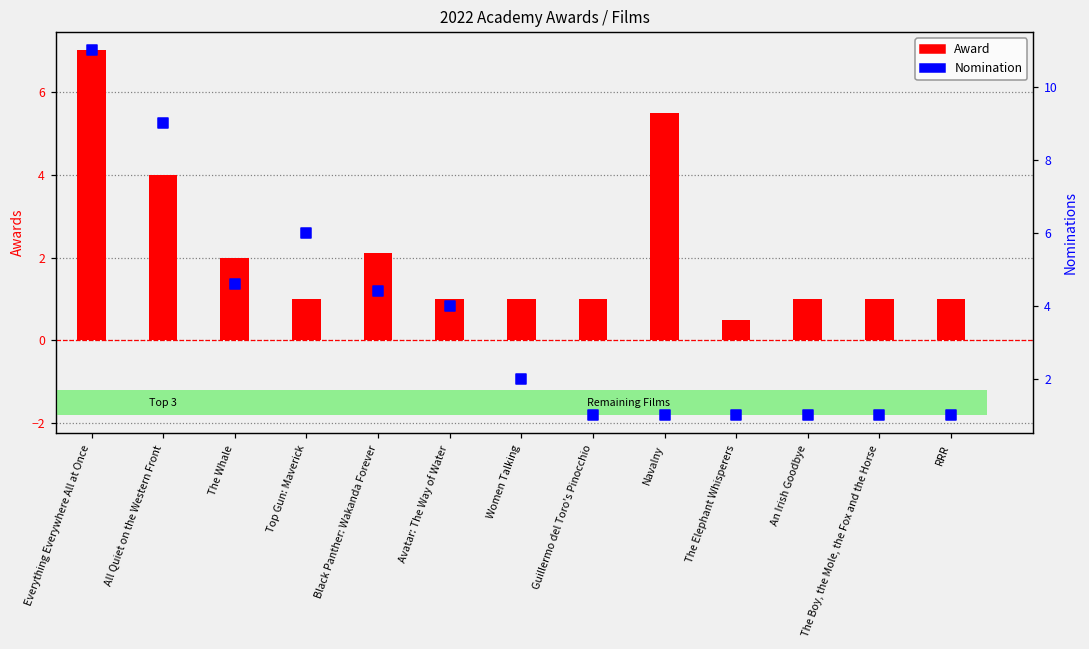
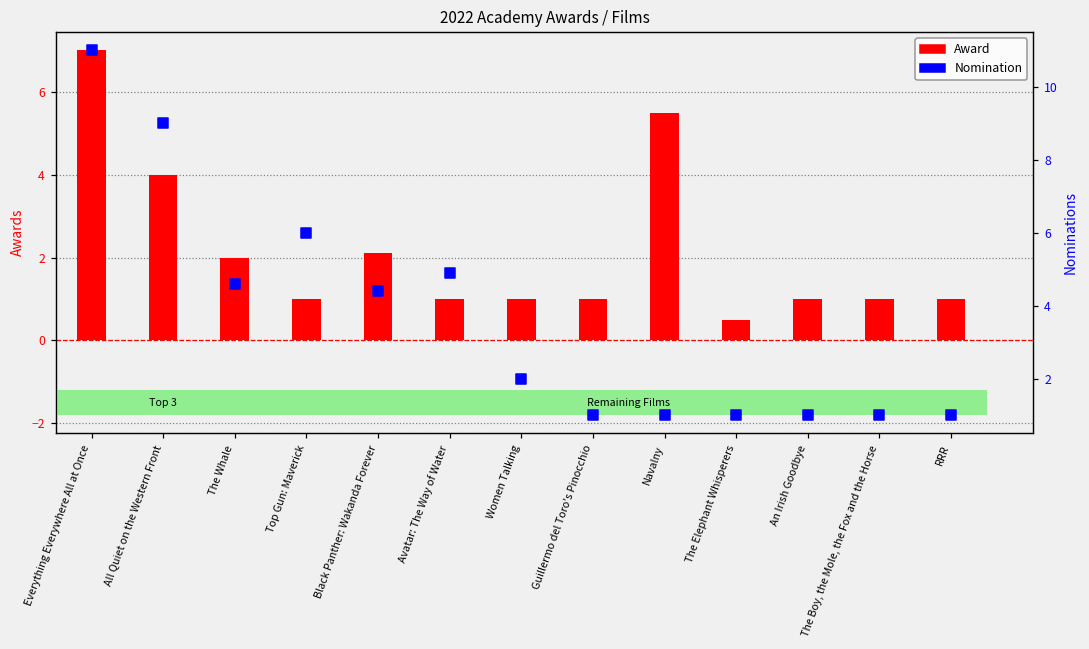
Nomination, Avatar: The Way of Water: 4.0 -> 4.9
